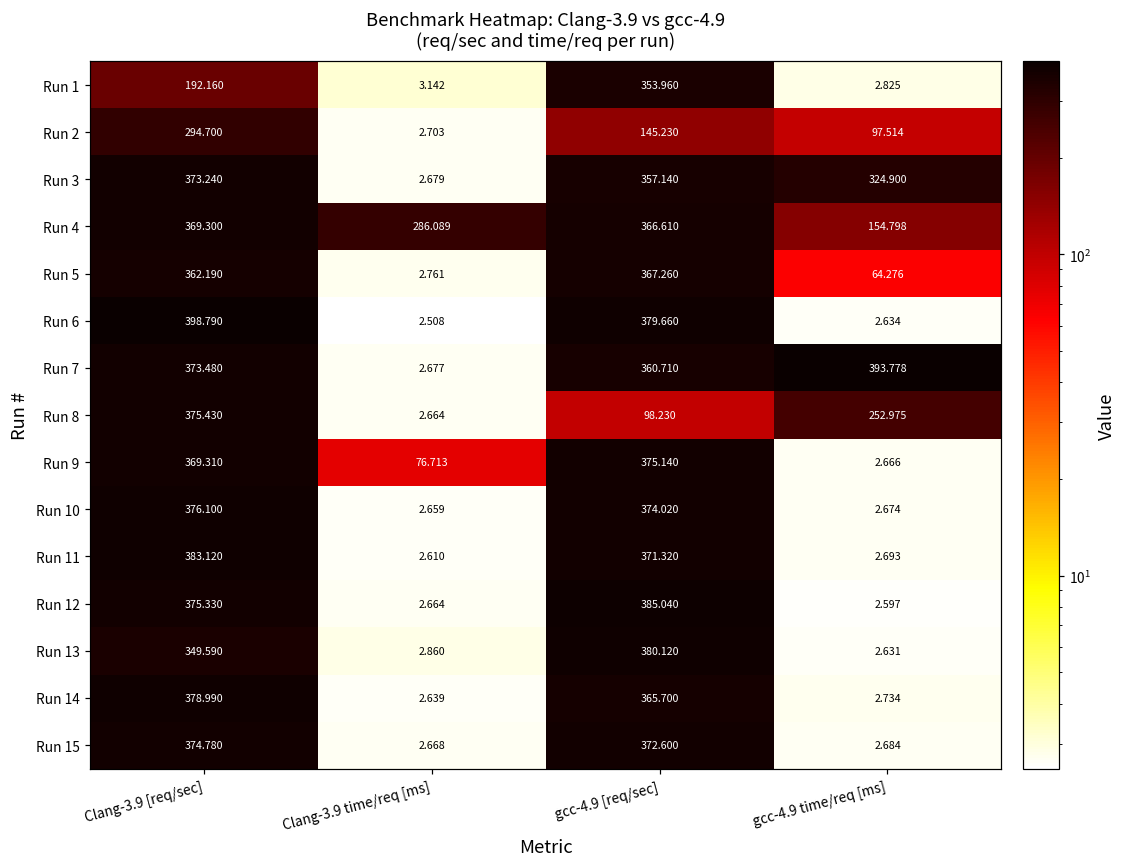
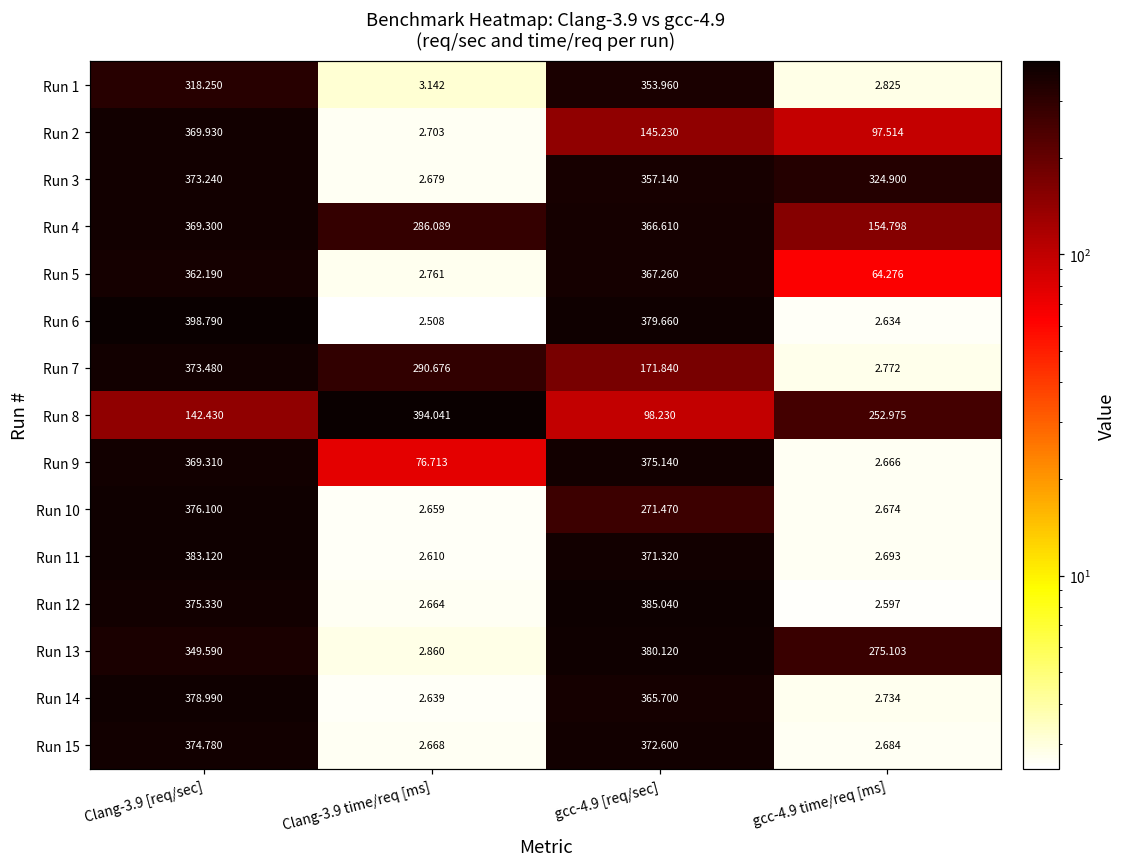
Run 1, Clang-3.9 [req/sec]: 192.160 -> 318.250
Run 2, Clang-3.9 [req/sec]: 294.700 -> 369.930
Run 7, Clang-3.9 time/req [ms]: 2.677 -> 290.676
Run 7, gcc-4.9 [req/sec]: 360.710 -> 171.840
Run 7, gcc-4.9 time/req [ms]: 393.778 -> 2.772
Run 8, Clang-3.9 [req/sec]: 375.430 -> 142.430
Run 8, Clang-3.9 time/req [ms]: 2.664 -> 394.041
Run 10, gcc-4.9 [req/sec]: 374.020 -> 271.470
Run 13, gcc-4.9 time/req [ms]: 2.631 -> 275.103
